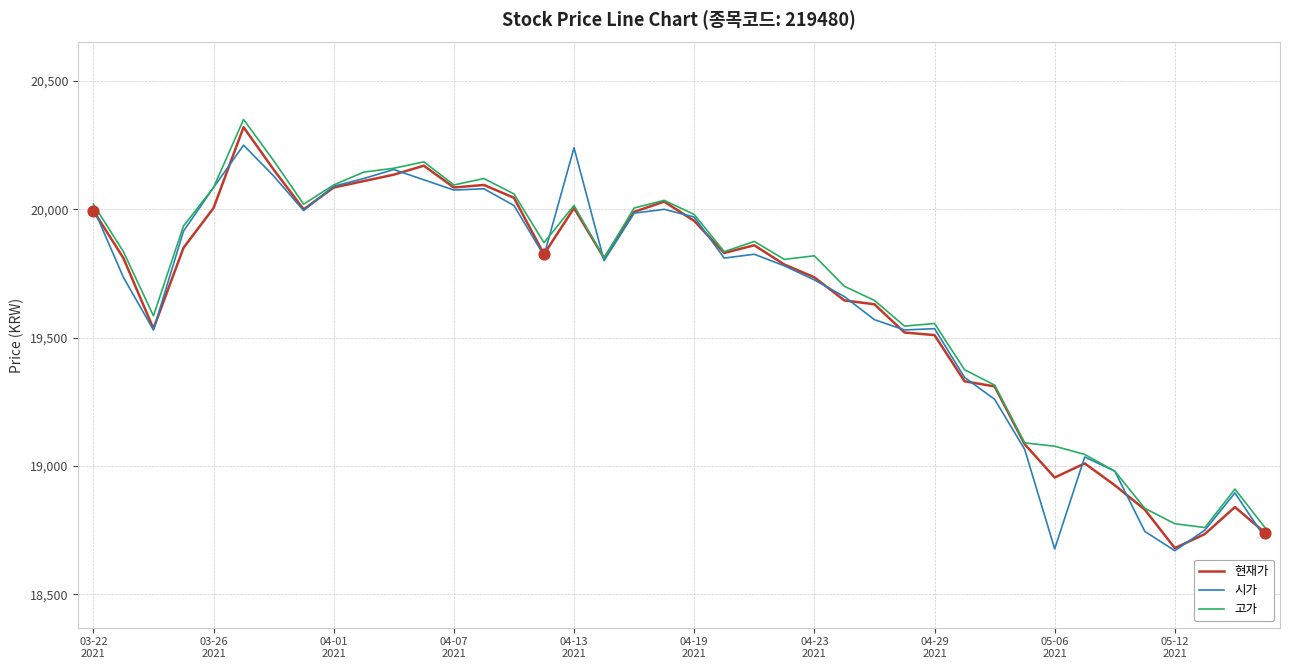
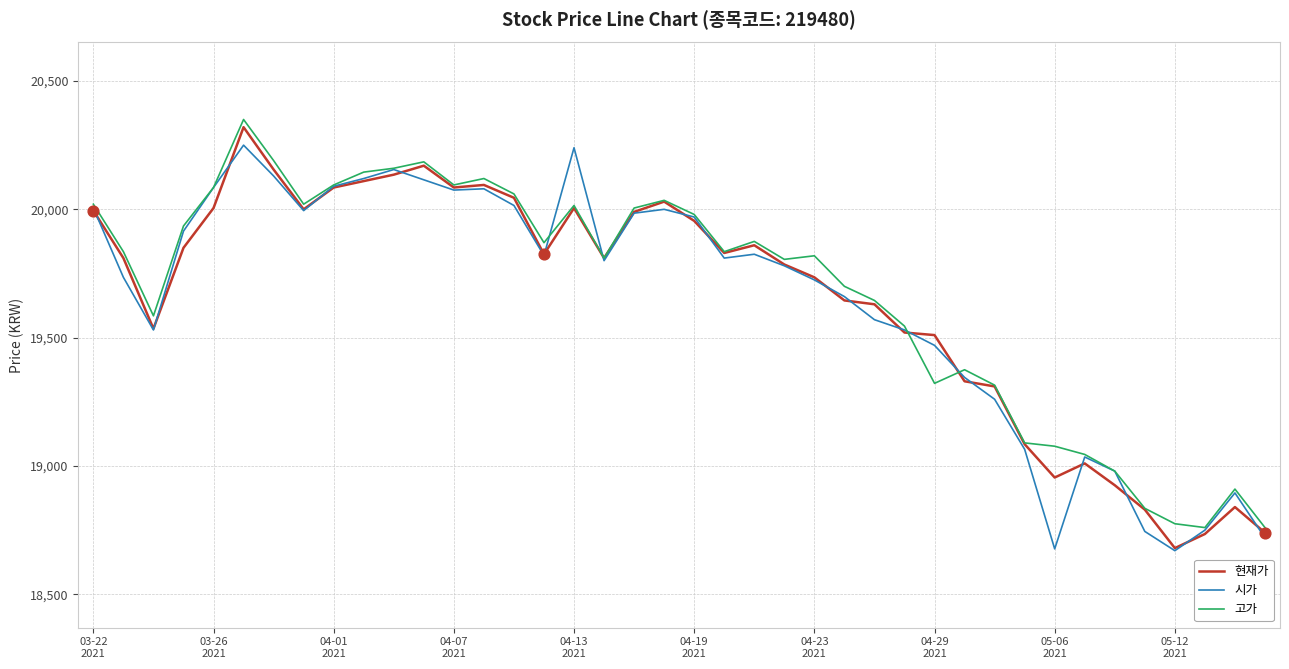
시가, 04-29 2021: 19,540 -> 19,470
고가, 04-29 2021: 19,560 -> 19,320
